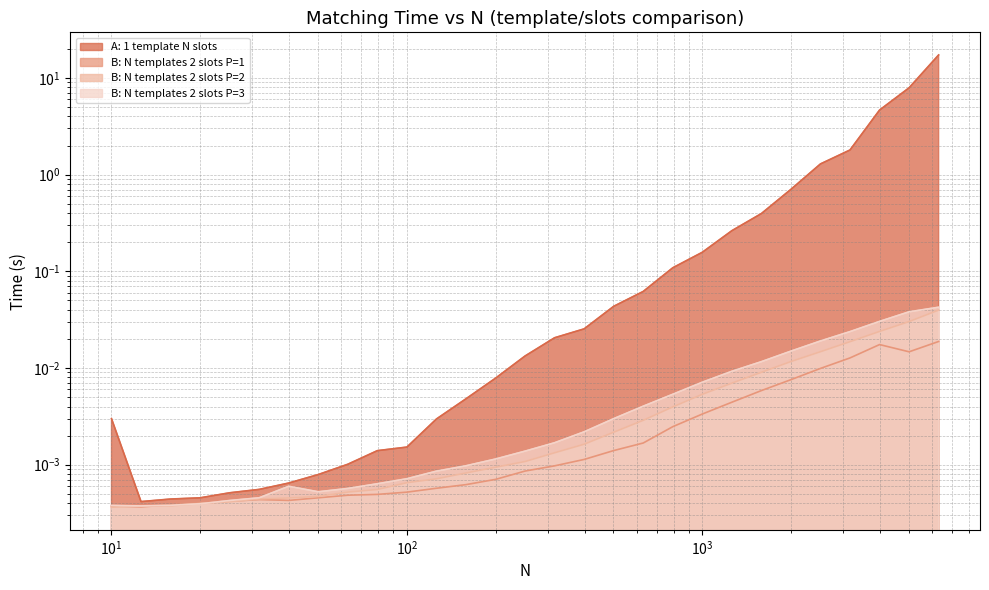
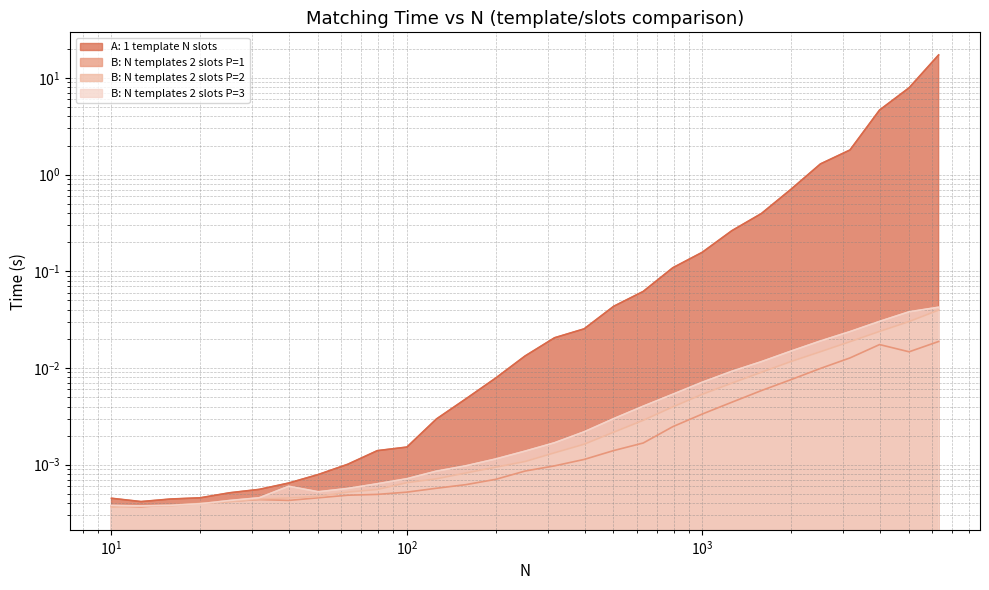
A: 1 template N slots, 10^1: 0.0030 -> 0.0005
